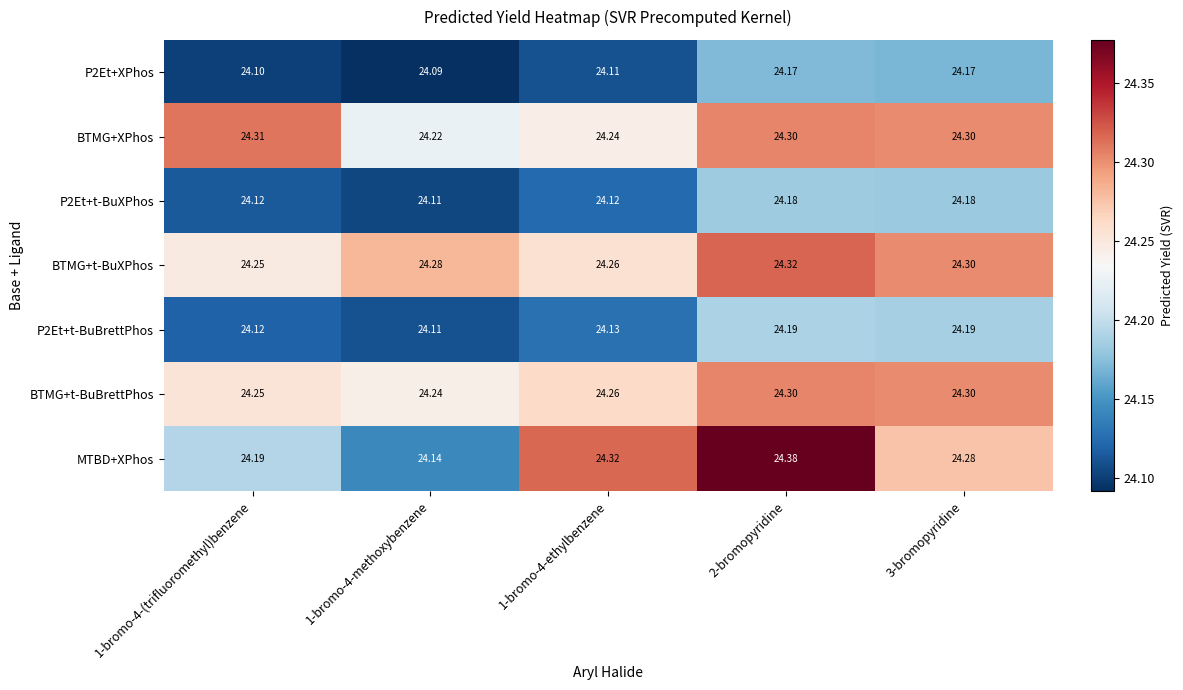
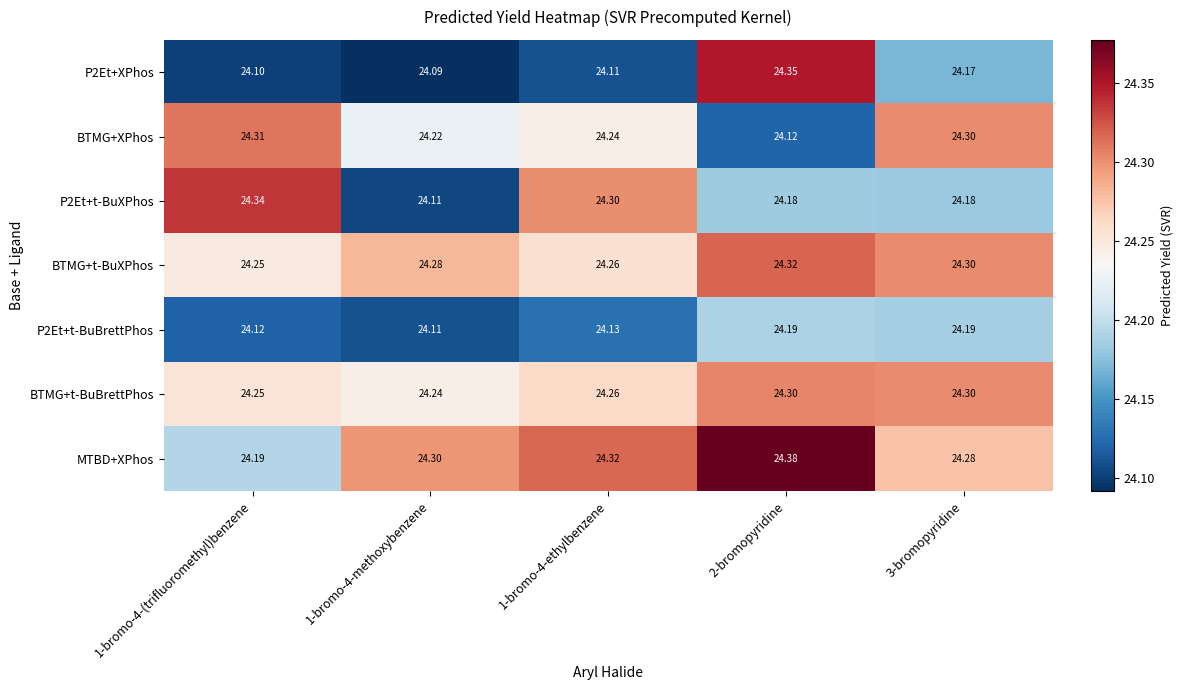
P2Et+XPhos, 2-bromopyridine: 24.17 -> 24.35
BTMG+XPhos, 2-bromopyridine: 24.30 -> 24.12
P2Et+t-BuXPhos, 1-bromo-4-(trifluoromethyl)benzene: 24.12 -> 24.34
P2Et+t-BuXPhos, 1-bromo-4-ethylbenzene: 24.12 -> 24.30
MTBD+XPhos, 1-bromo-4-methoxybenzene: 24.14 -> 24.30
